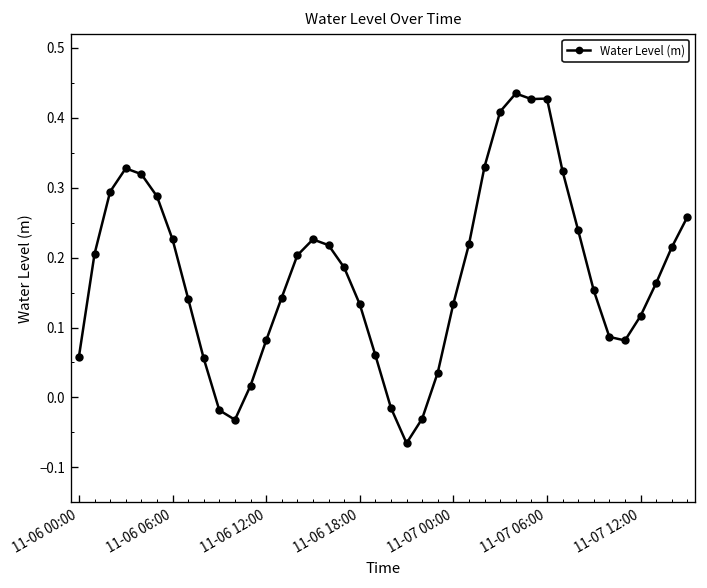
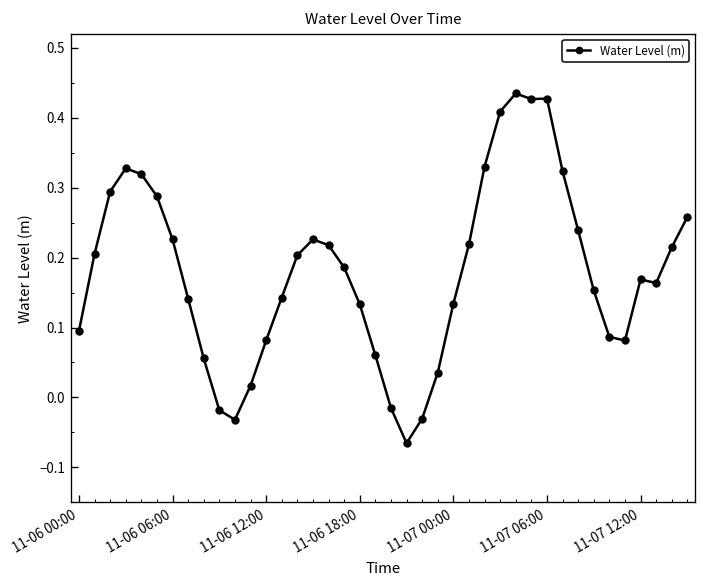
11-06 00:00: 0.06 -> 0.09
11-07 12:00: 0.12 -> 0.17
